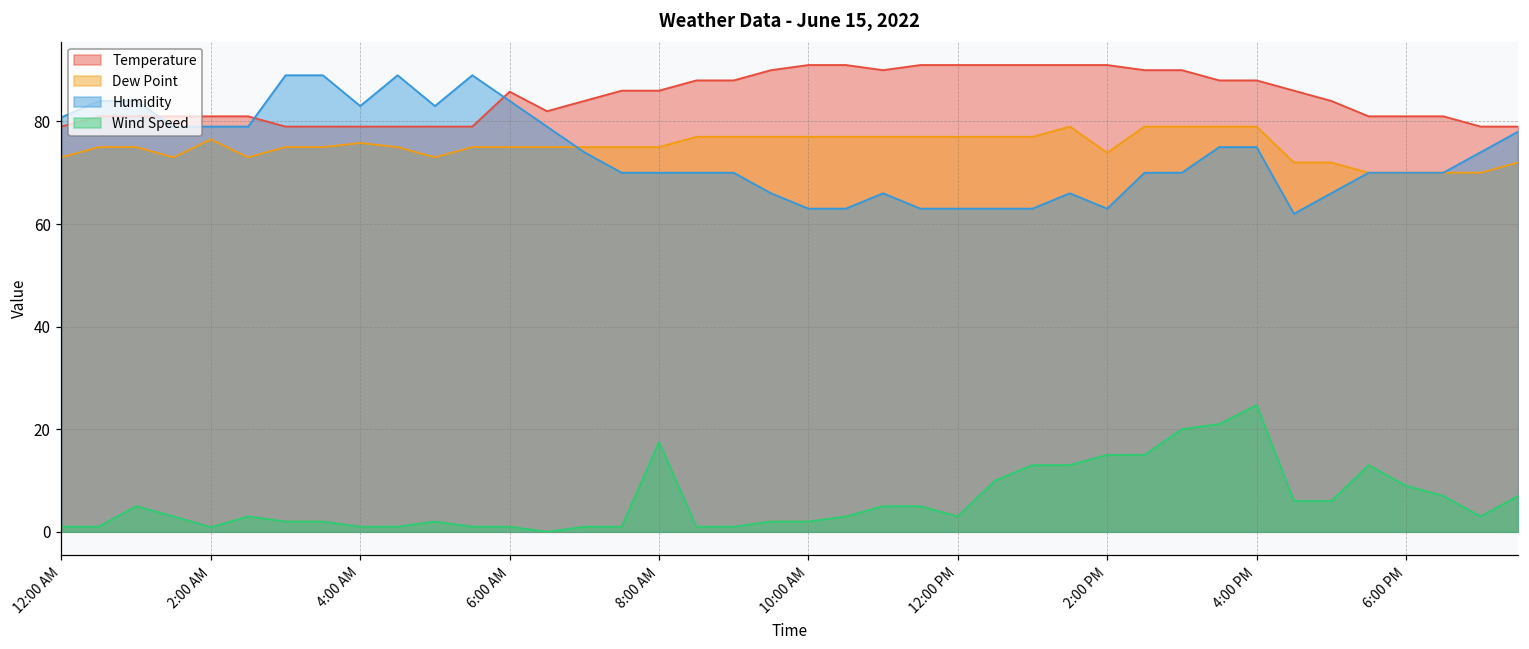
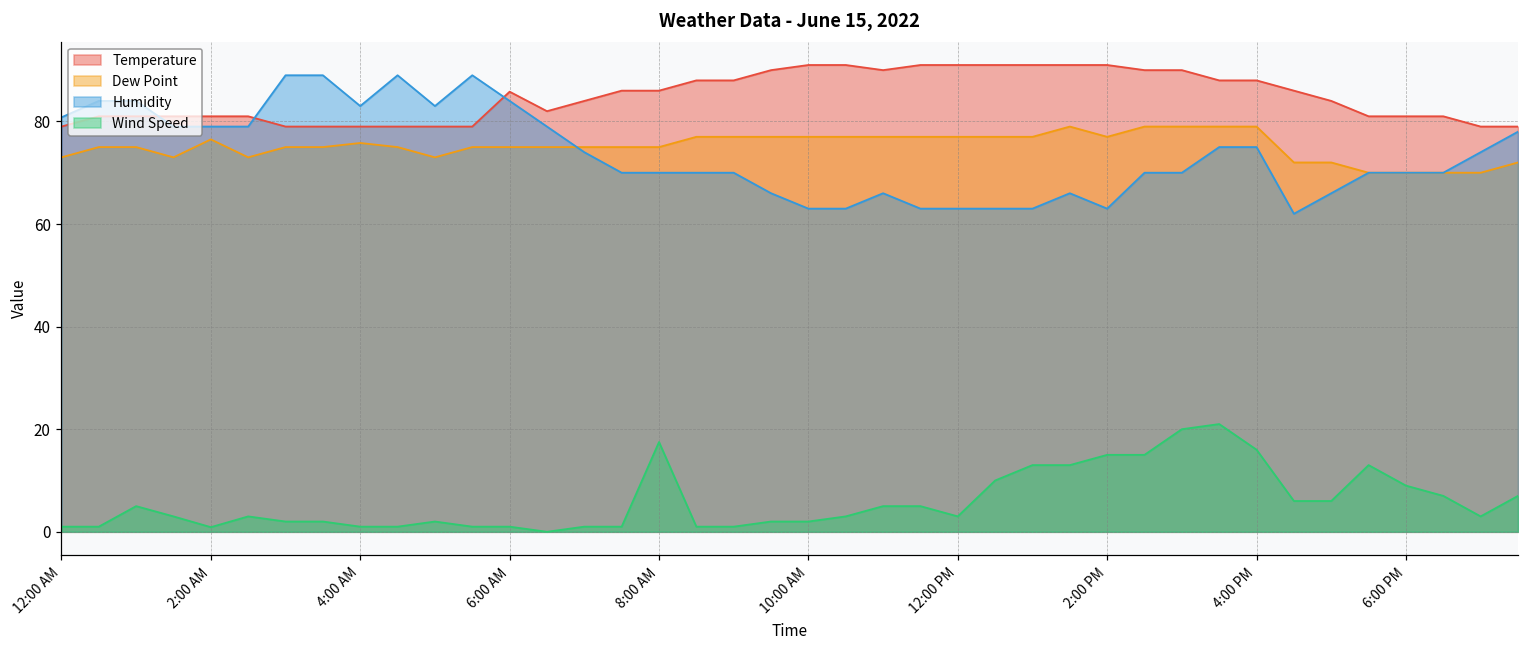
Dew Point, 2:00 PM: 74 -> 77
Wind Speed, 4:00 PM: 25 -> 16
